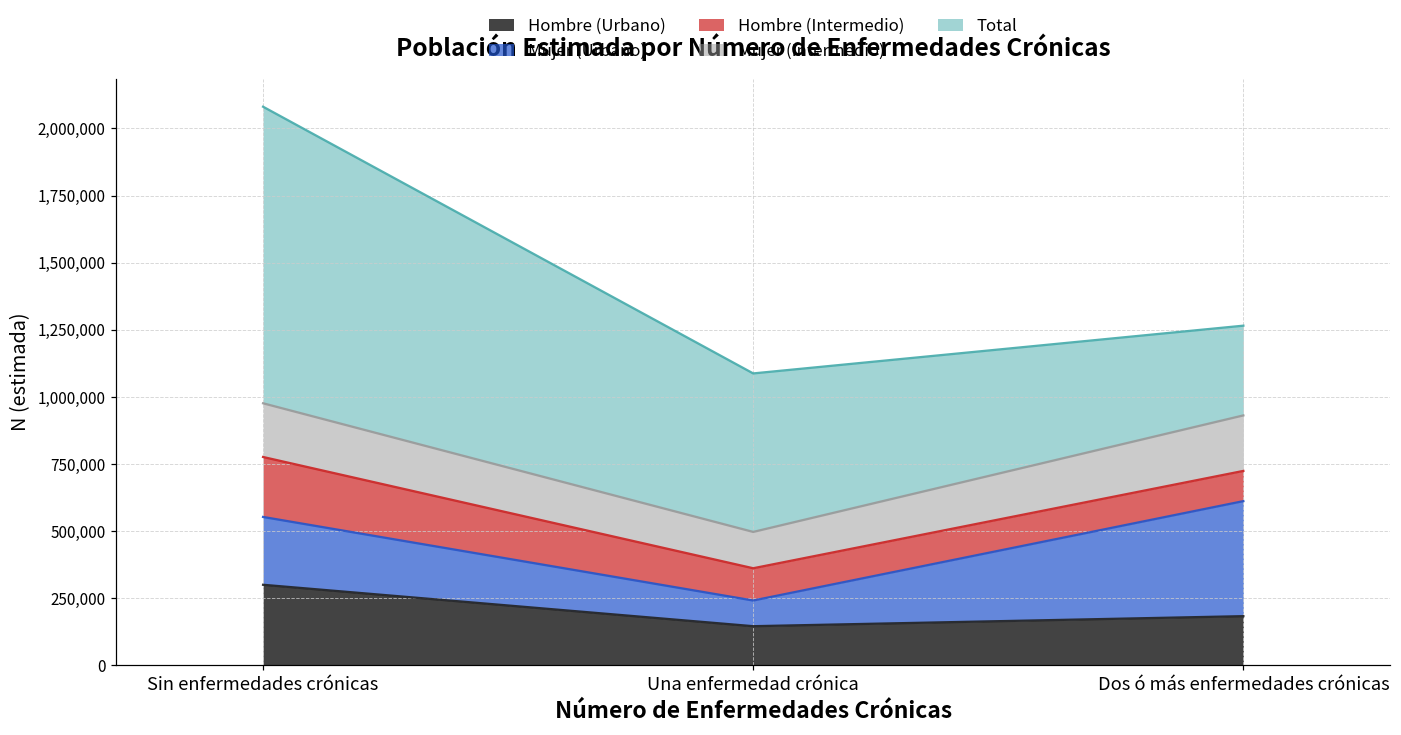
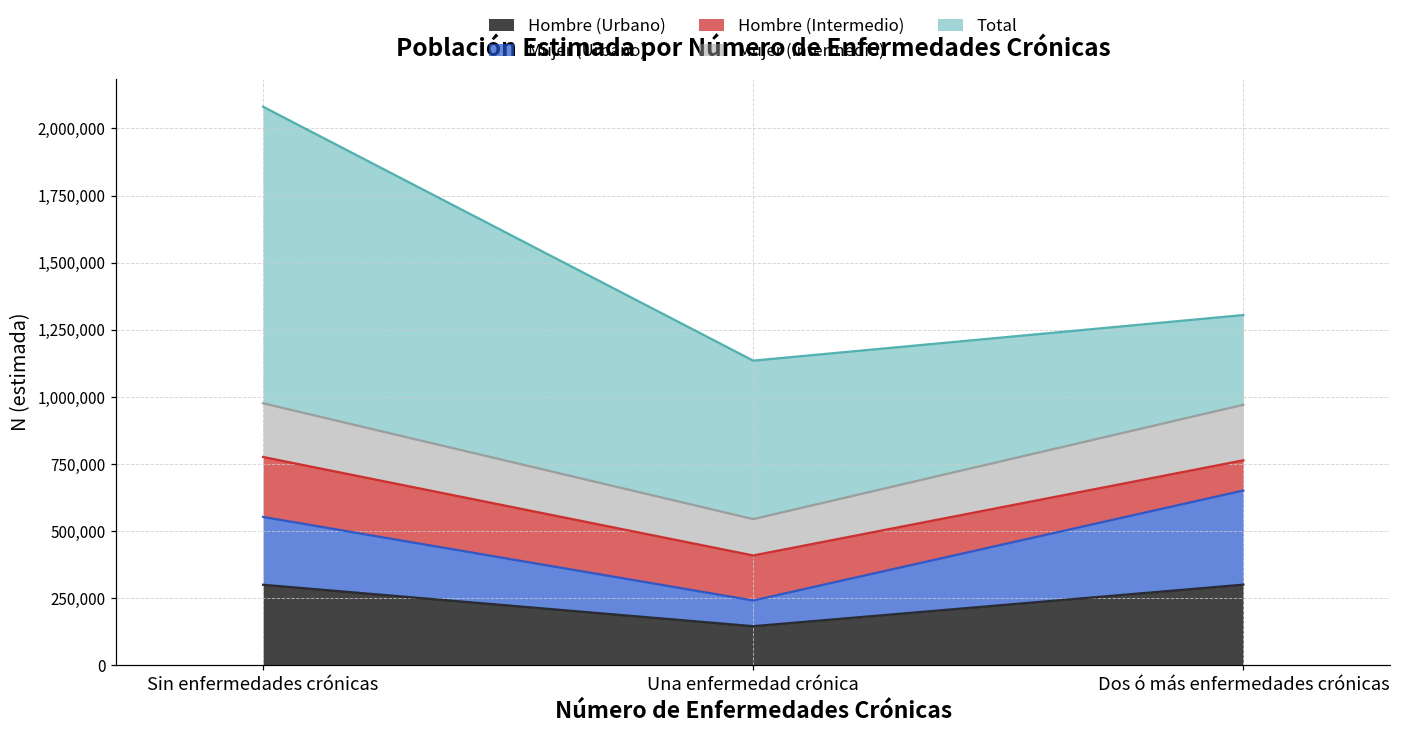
Hombre (Intermedio), Una enfermedad crónica: 120,000 -> 170,000
Hombre (Urbano), Dos ó más enfermedades crónicas: 180,000 -> 300,000
Mujer (Urbano), Dos ó más enfermedades crónicas: 430,000 -> 350,000
